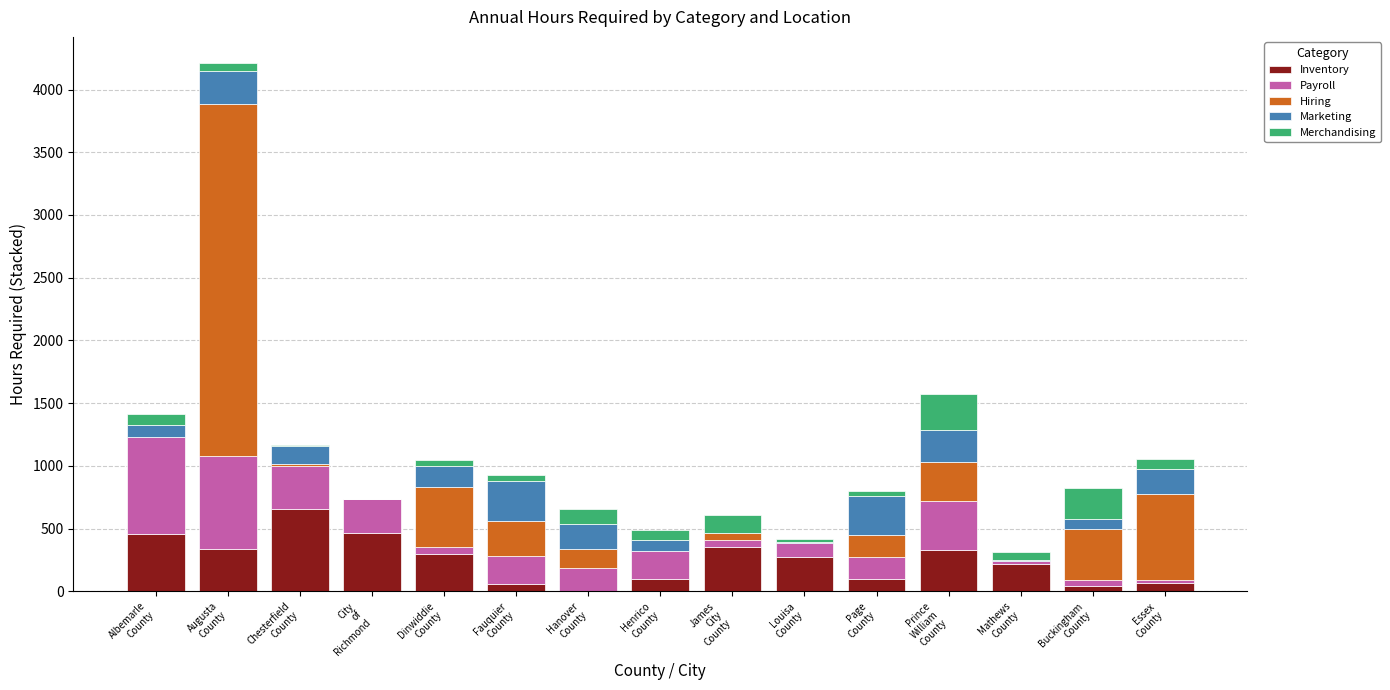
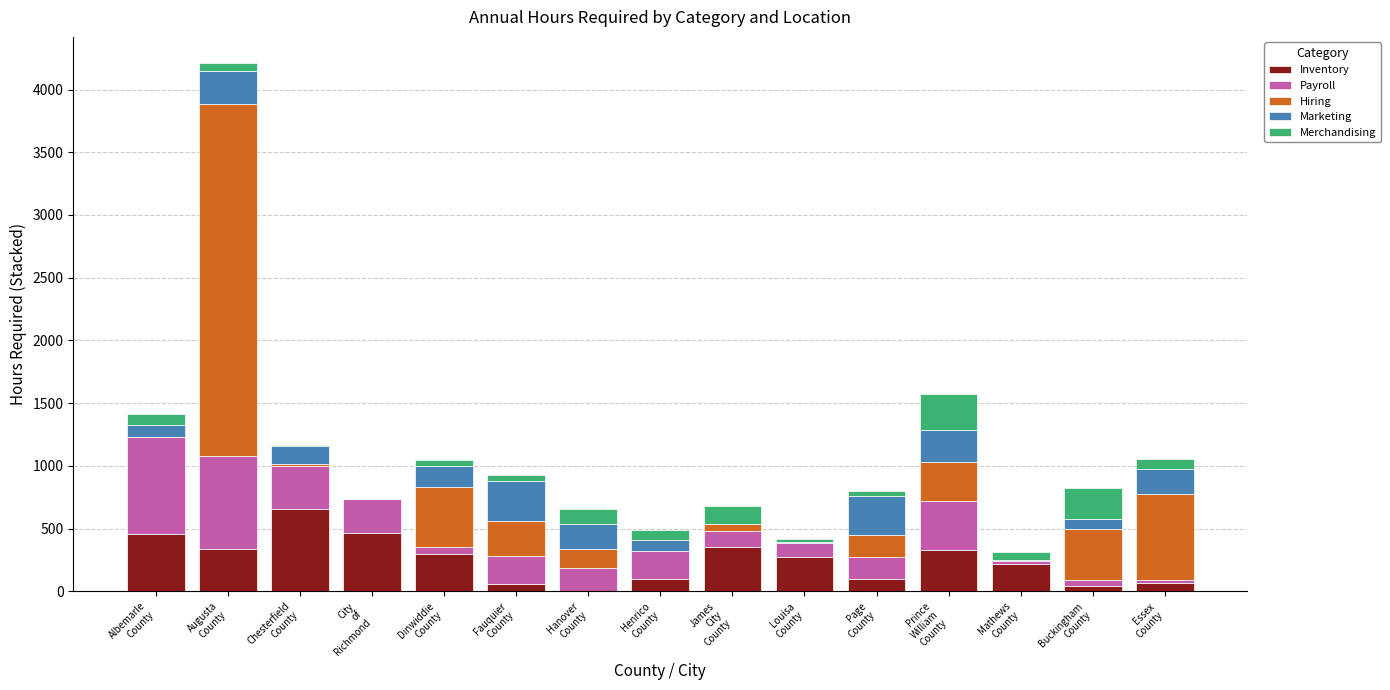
Payroll, James City County: 60 -> 130
